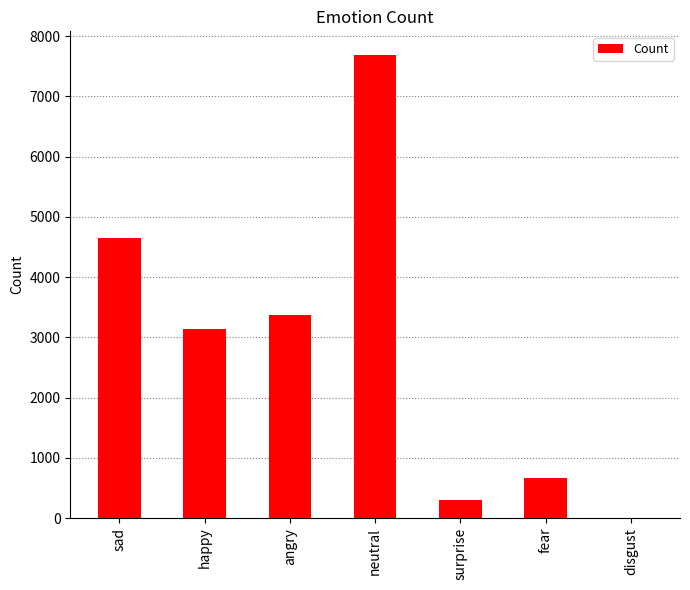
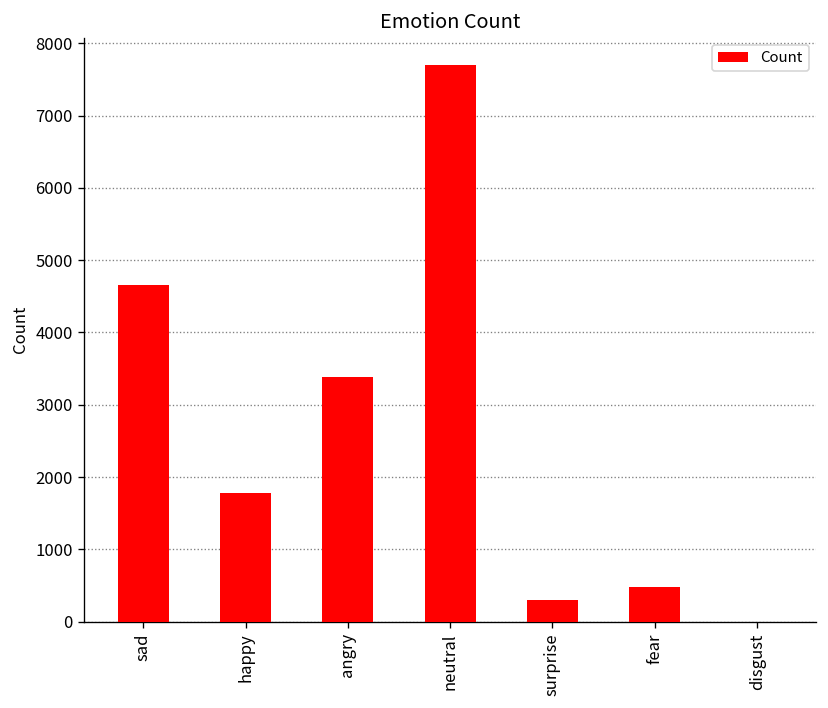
happy: 3100 -> 1800
fear: 700 -> 500
